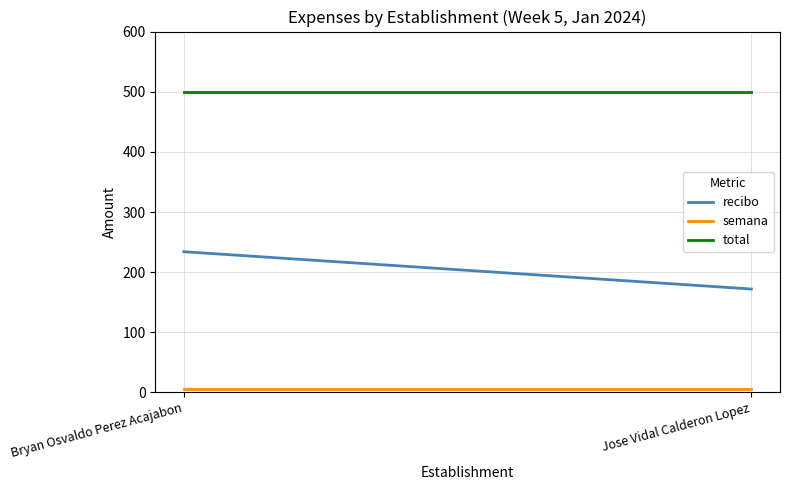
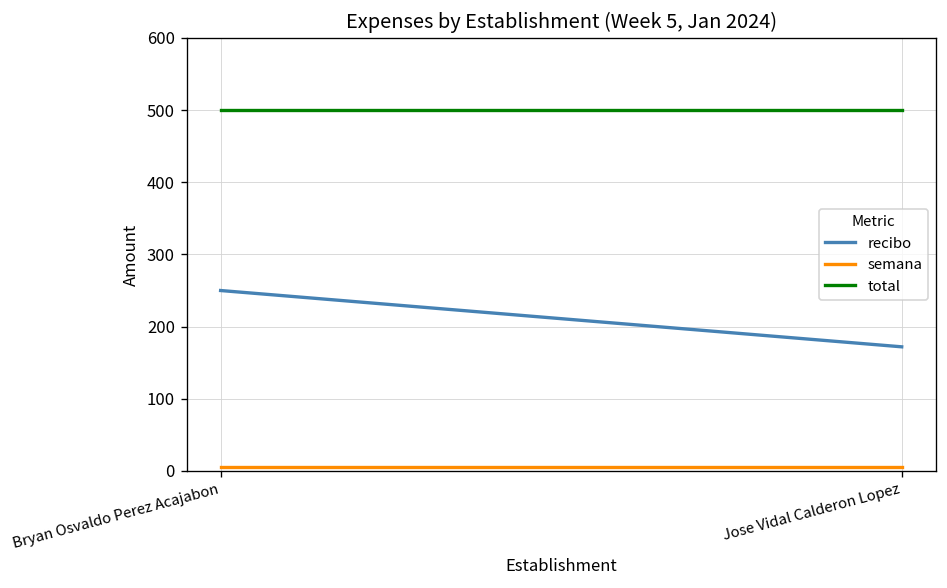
recibo, Bryan Osvaldo Perez Acajabon: 230 -> 250
